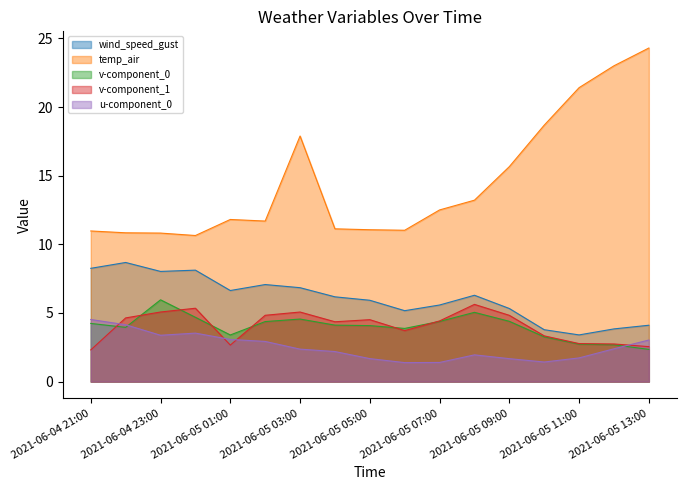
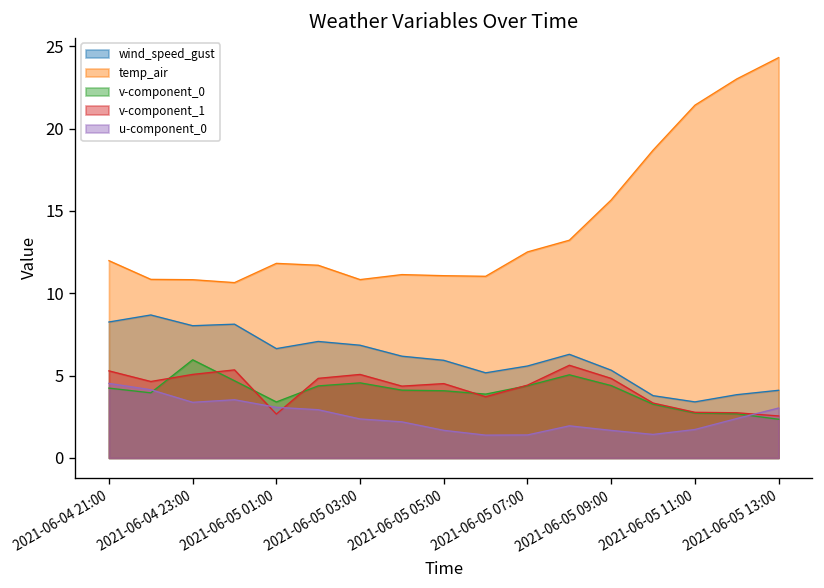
temp_air, 2021-06-04 21:00: 11.0 -> 12.0
v-component_1, 2021-06-04 21:00: 2.3 -> 5.3
temp_air, 2021-06-05 03:00: 17.9 -> 10.8
